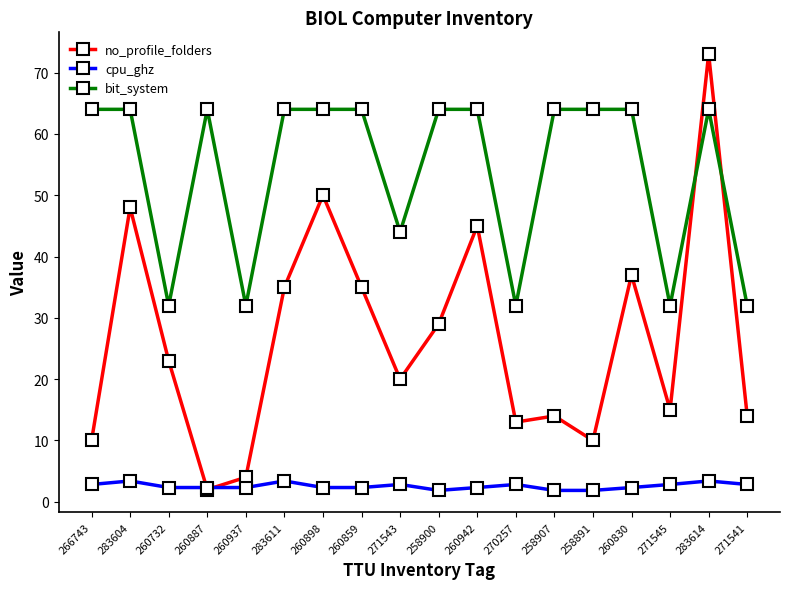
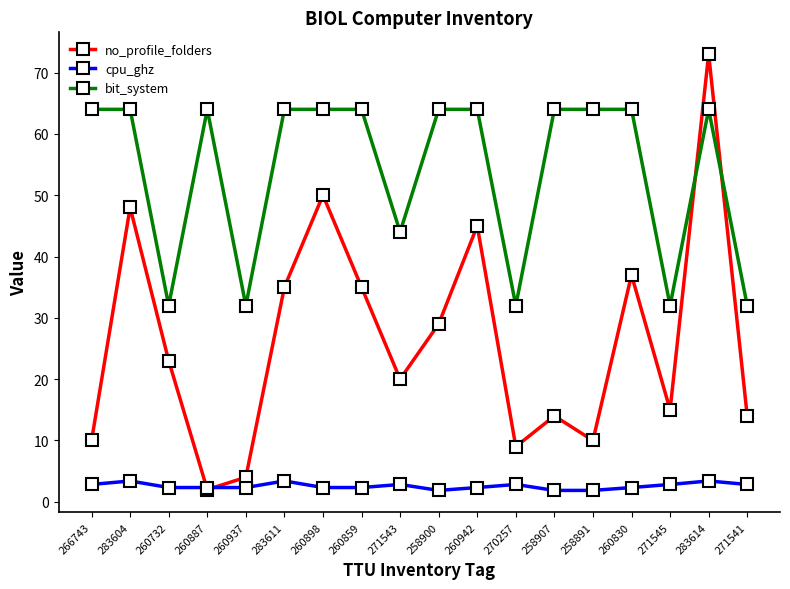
no_profile_folders, 270257: 13 -> 9
